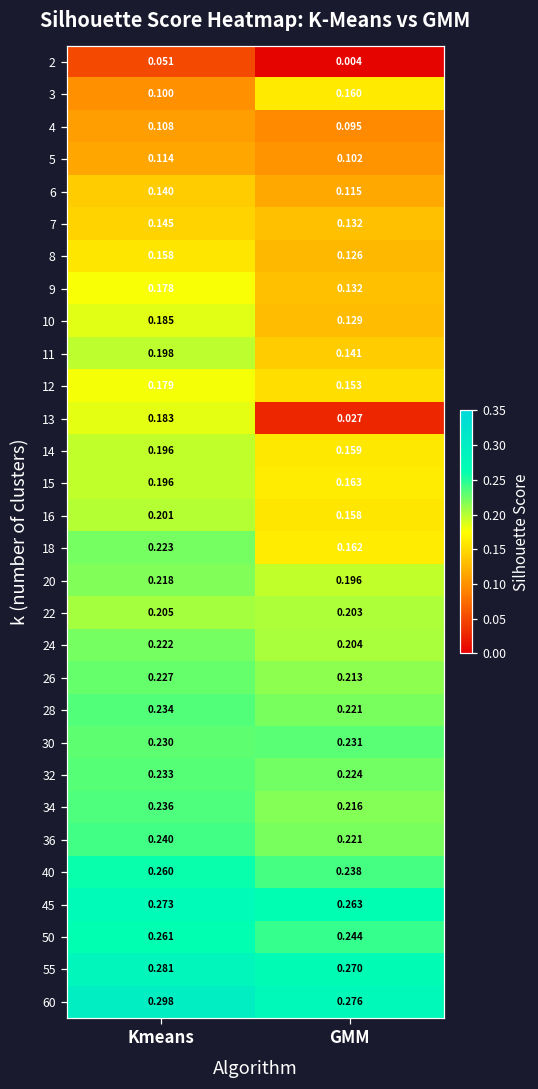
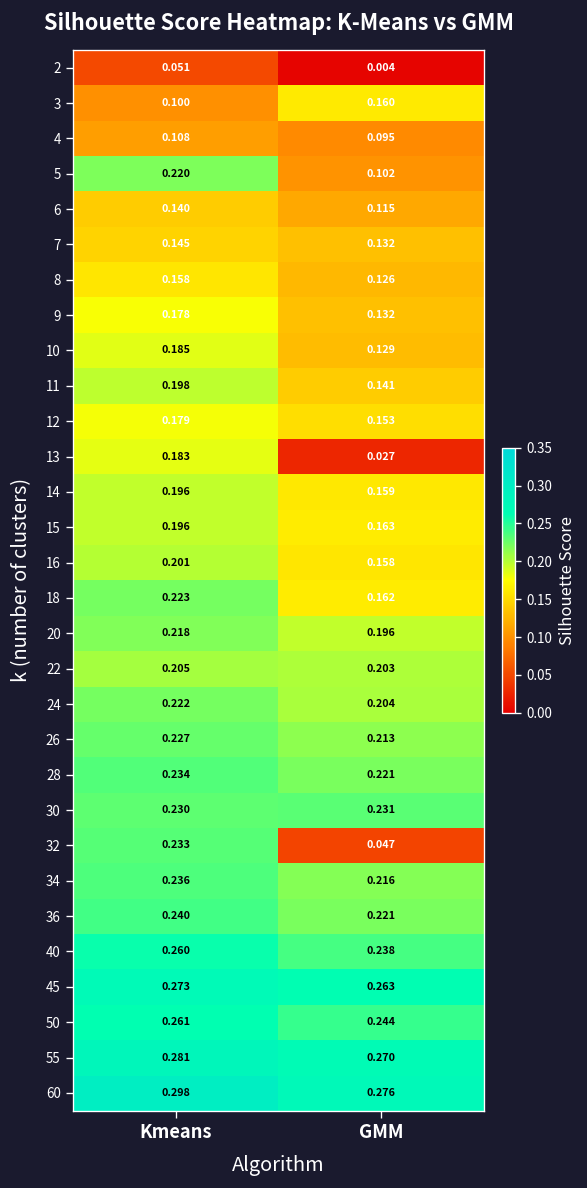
5, Kmeans: 0.114 -> 0.220
32, GMM: 0.224 -> 0.047
